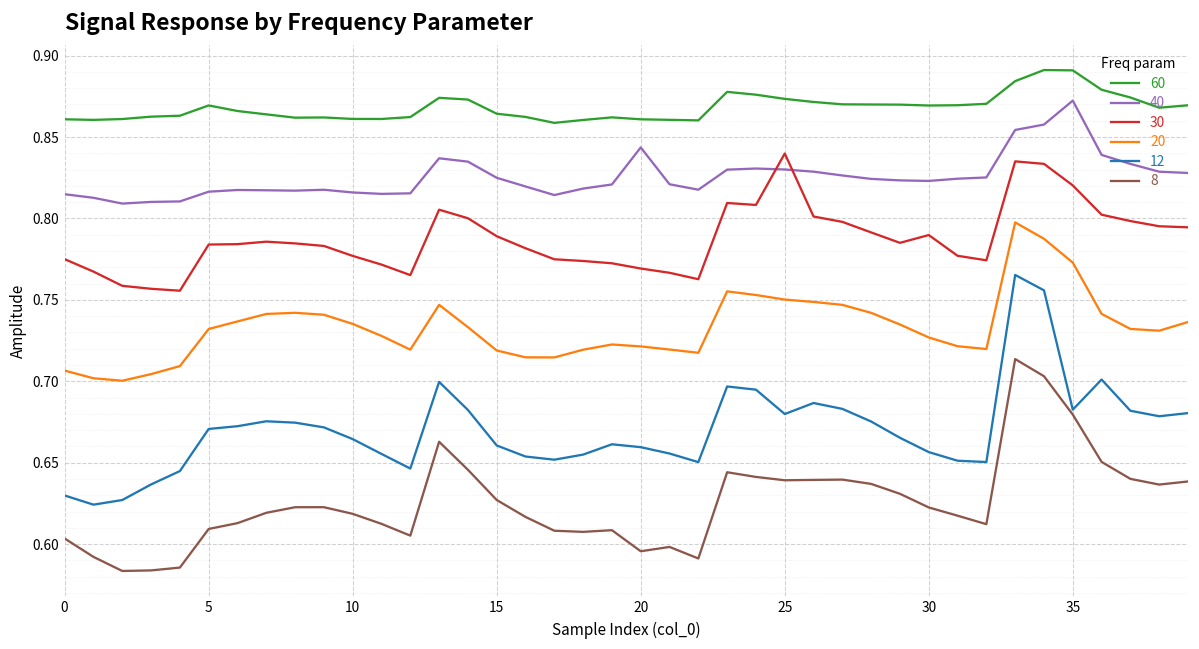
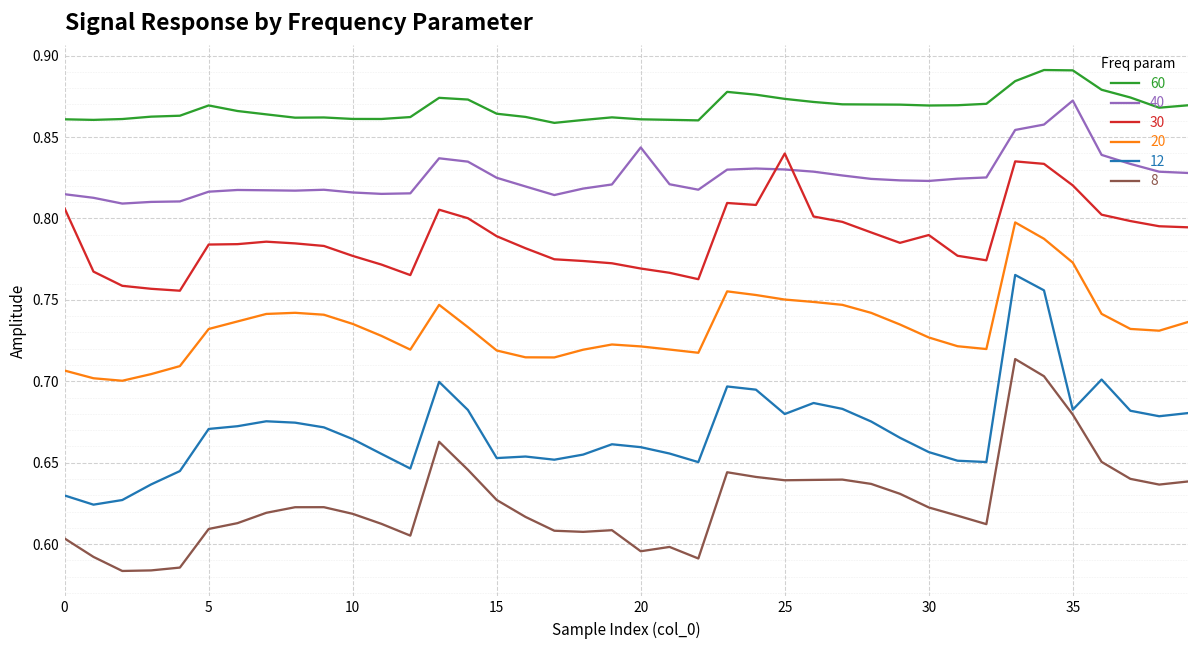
30, 0: 0.775 -> 0.806
12, 15: 0.661 -> 0.653
